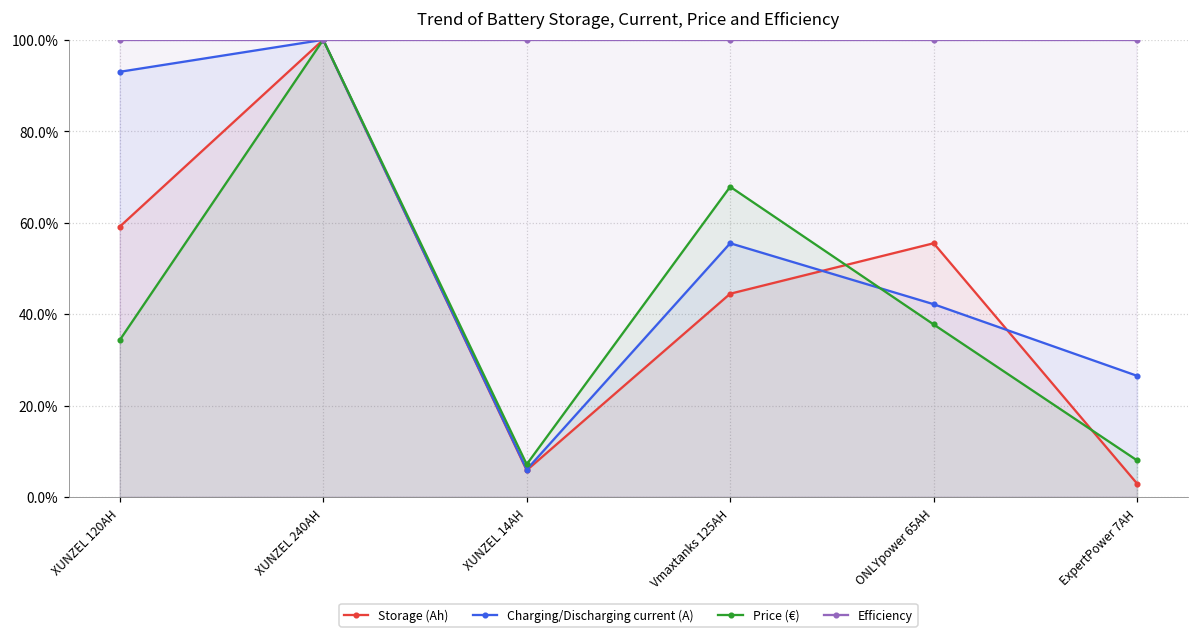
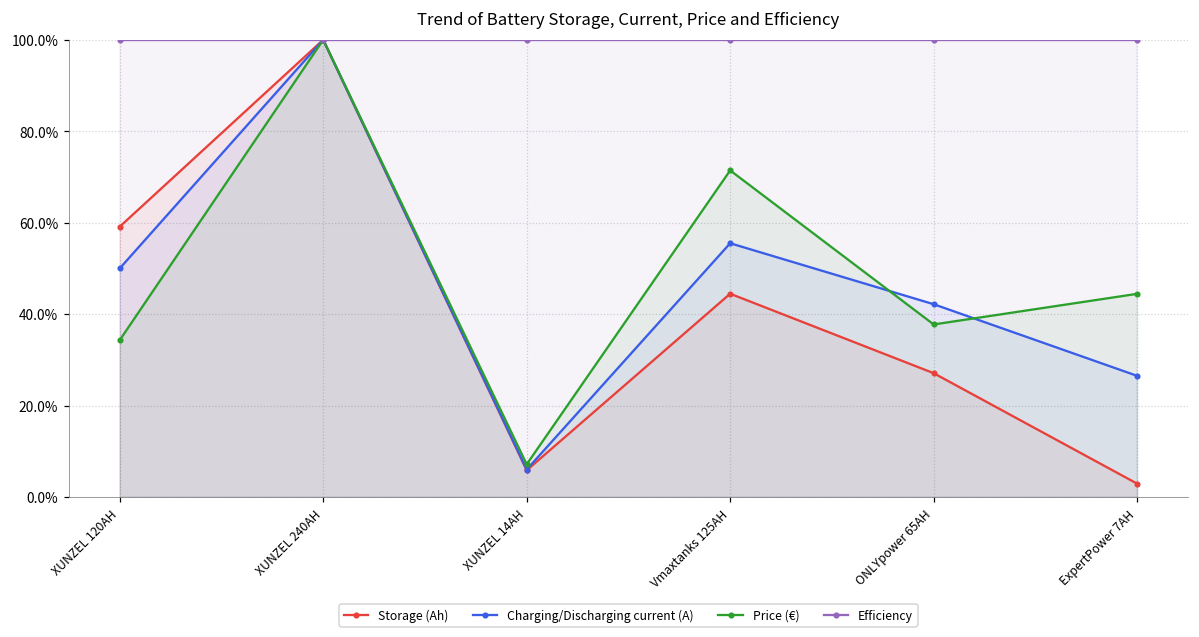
Charging/Discharging current (A), XUNZEL 120AH: 93% -> 50%
Price (€), Vmaxtanks 125AH: 68% -> 71%
Storage (Ah), ONLYpower 65AH: 55% -> 27%
Price (€), ExpertPower 7AH: 8% -> 44%
